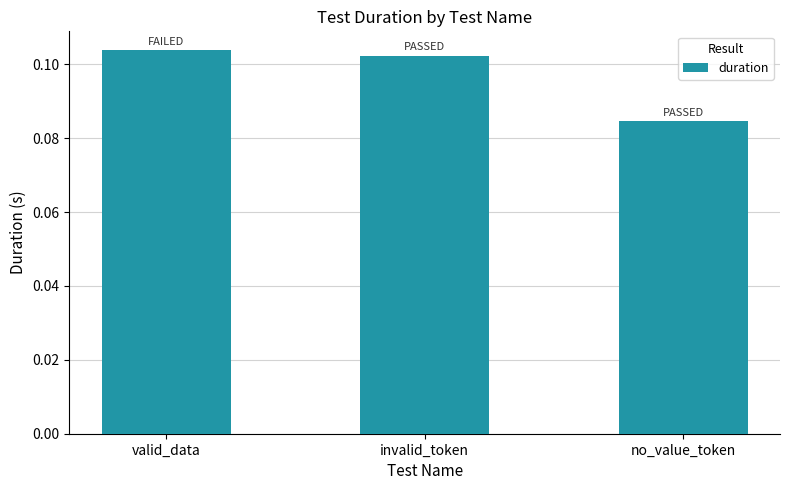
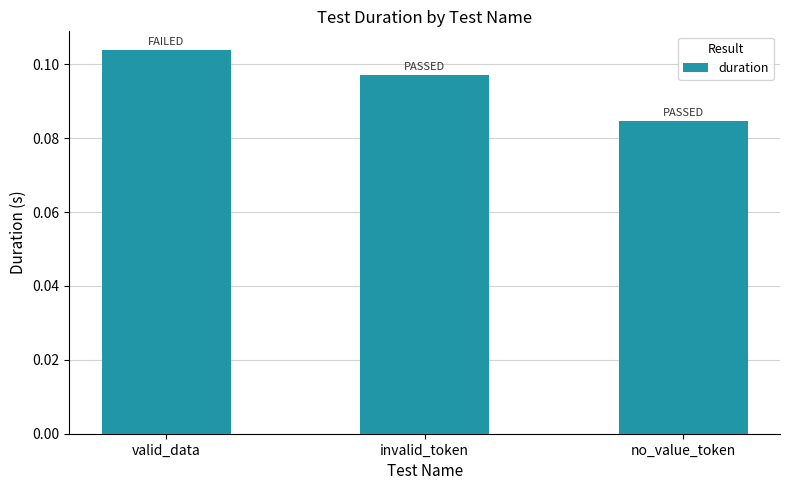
invalid_token: 0.102 -> 0.097
